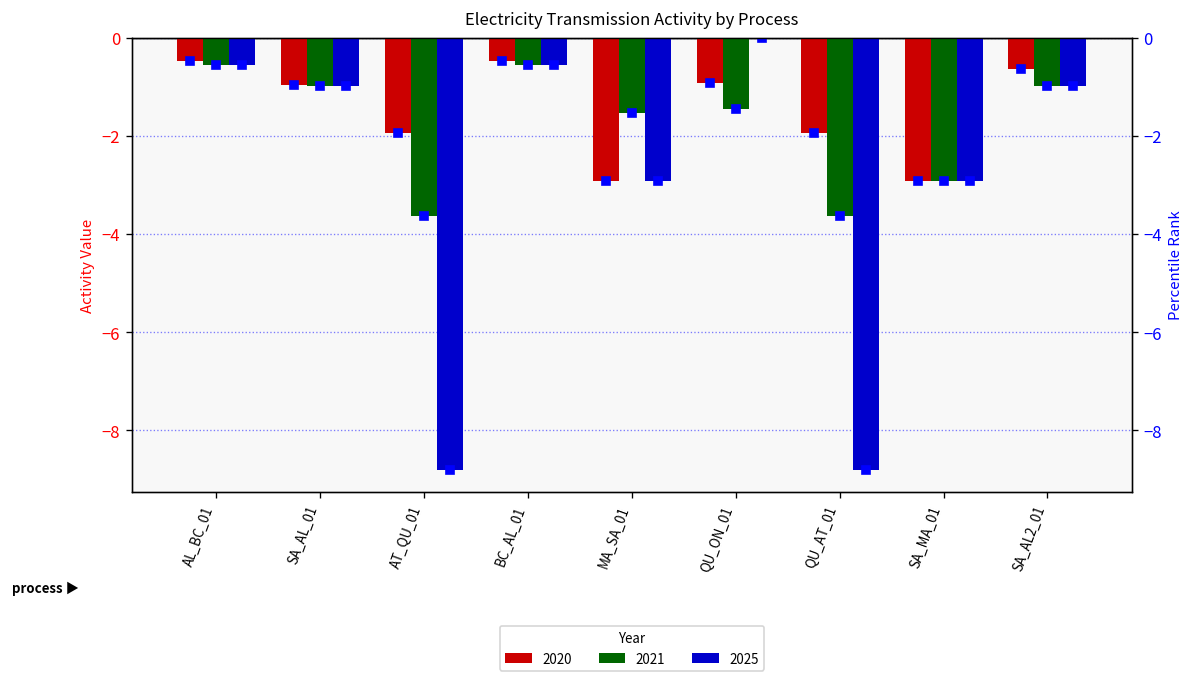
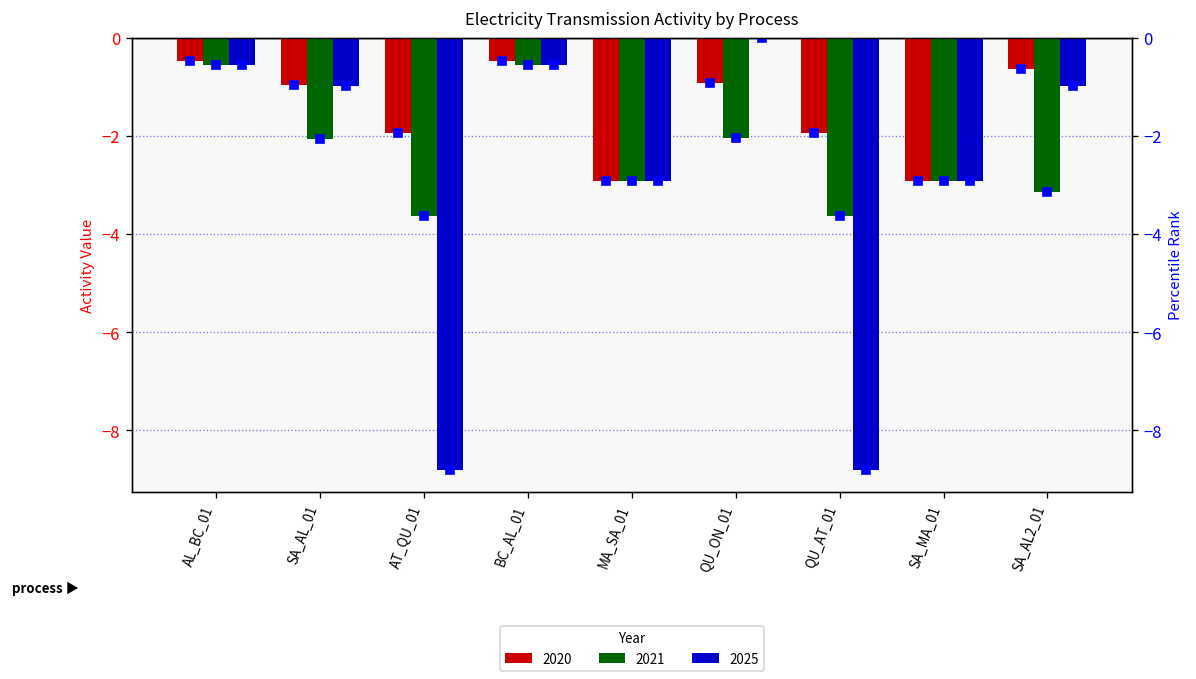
2021, SA_AL_01: -1.0 -> -2.1
2021, MA_SA_01: -1.5 -> -2.9
2021, QU_ON_01: -1.5 -> -2.0
2021, SA_AL2_01: -1.0 -> -3.1
